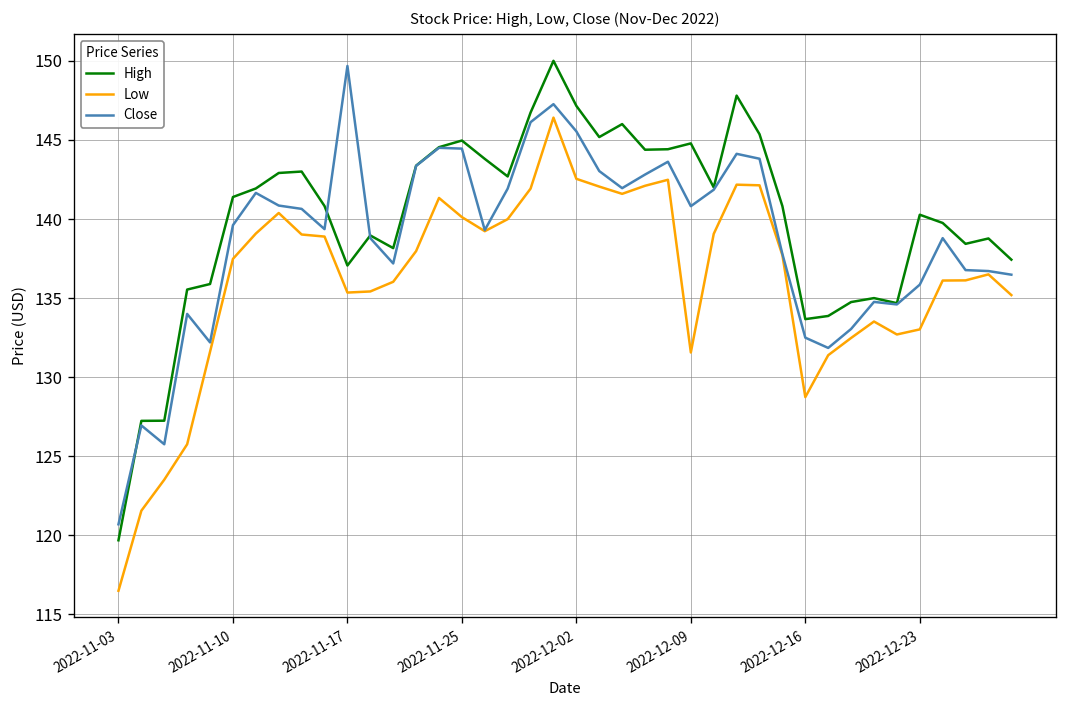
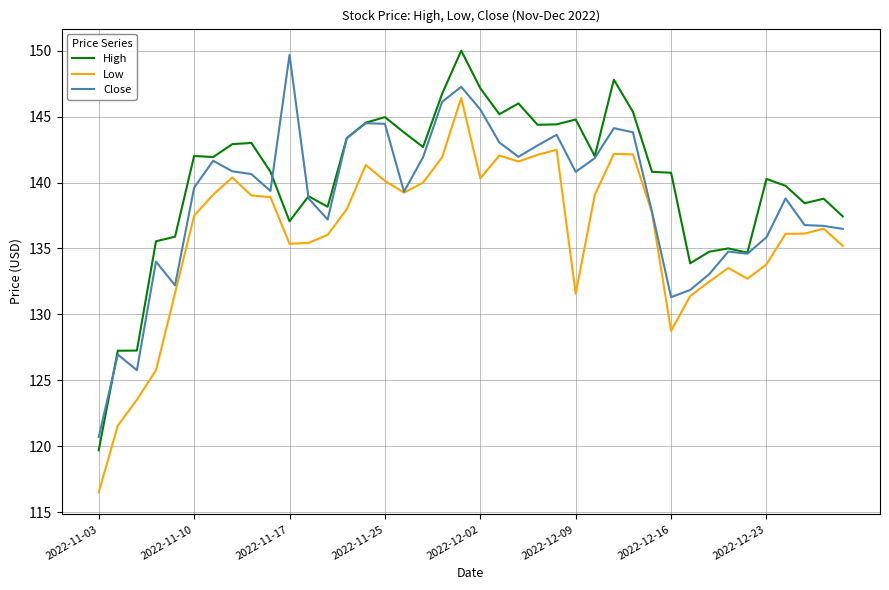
High, 2022-11-10: 141.4 -> 142.0
Low, 2022-12-02: 142.5 -> 140.3
High, 2022-12-16: 133.7 -> 140.7
Close, 2022-12-16: 132.5 -> 131.3
Low, 2022-12-23: 133.0 -> 133.8
